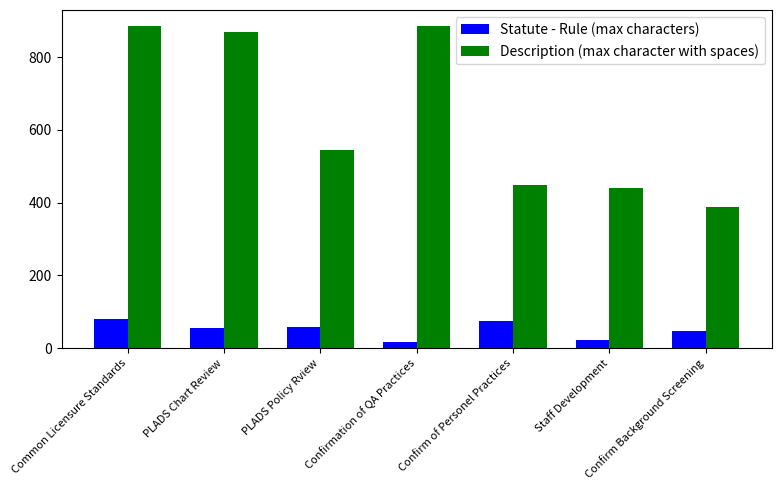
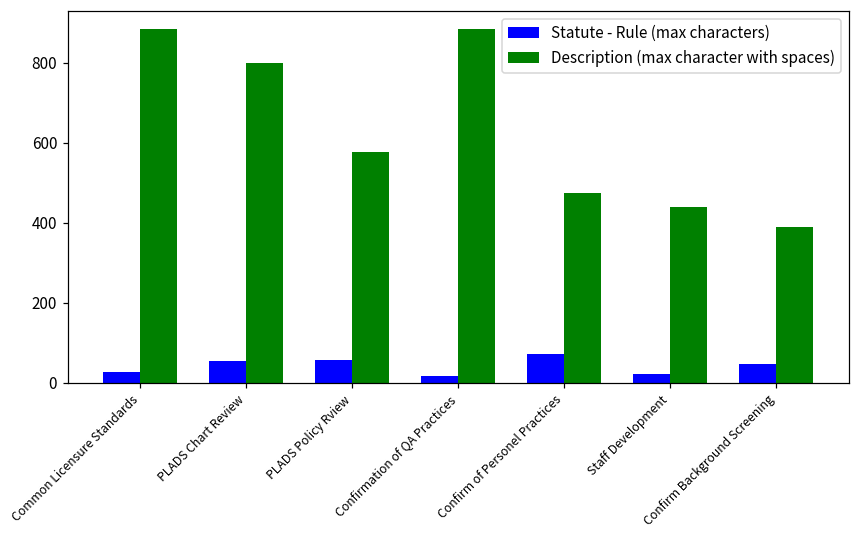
Statute - Rule (max characters), Common Licensure Standards: 80 -> 30
Description (max character with spaces), PLADS Chart Review: 870 -> 800
Description (max character with spaces), PLADS Policy Rview: 540 -> 580
Description (max character with spaces), Confirm of Personel Practices: 450 -> 470
